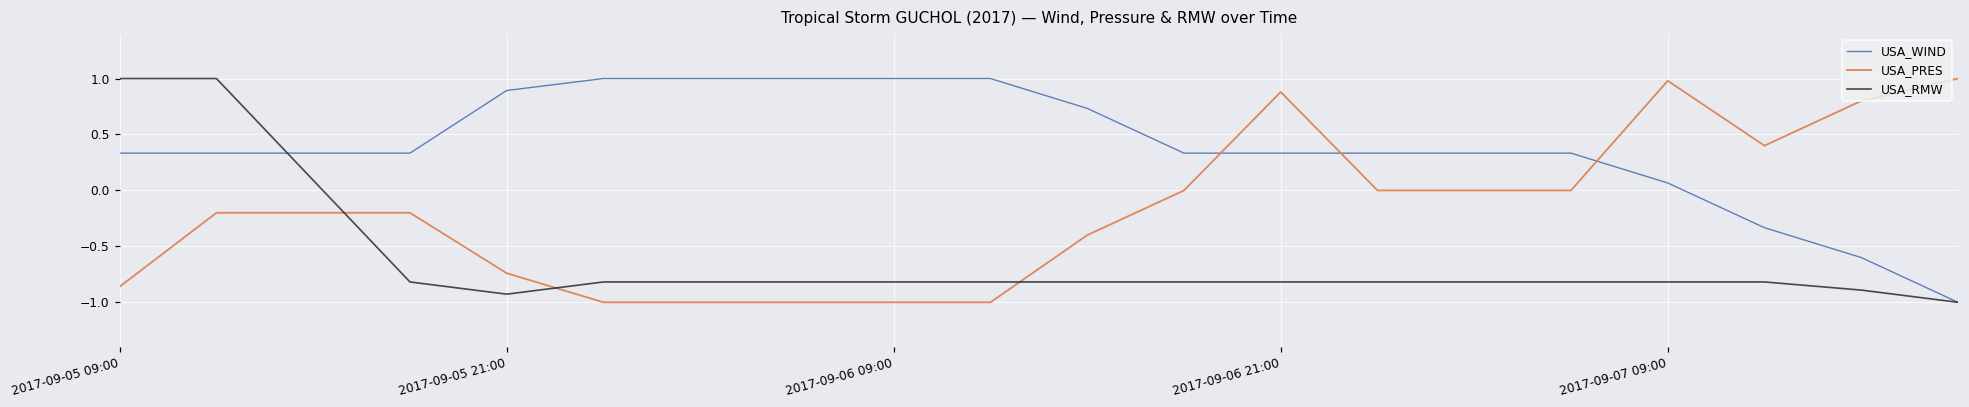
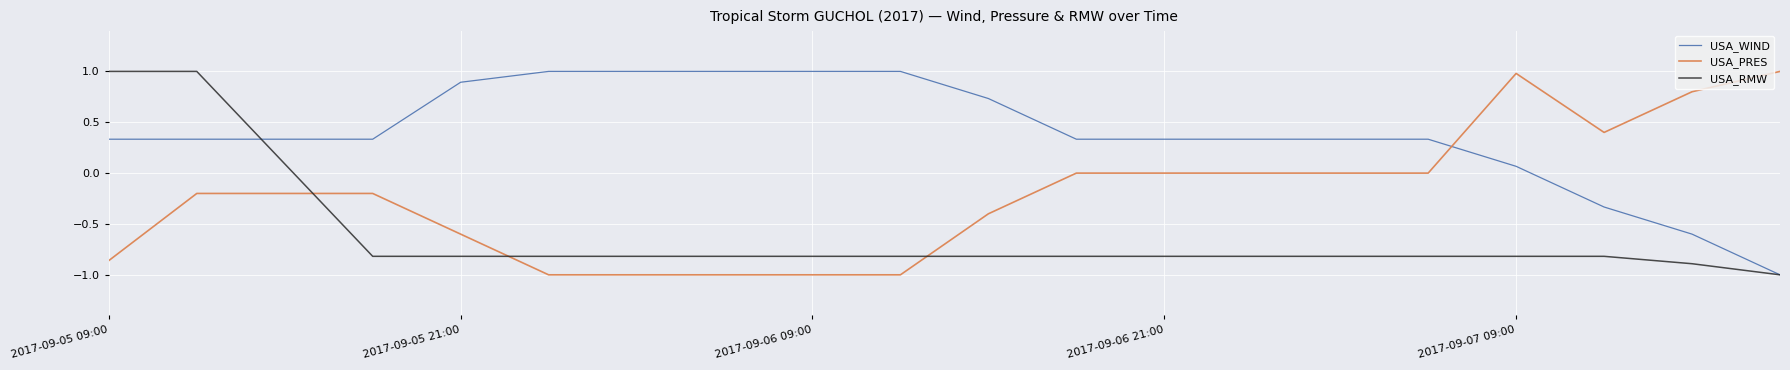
USA_PRES, 2017-09-05 21:00: -0.74 -> -0.60
USA_RMW, 2017-09-05 21:00: -0.93 -> -0.82
USA_PRES, 2017-09-06 21:00: 0.88 -> 0.00
